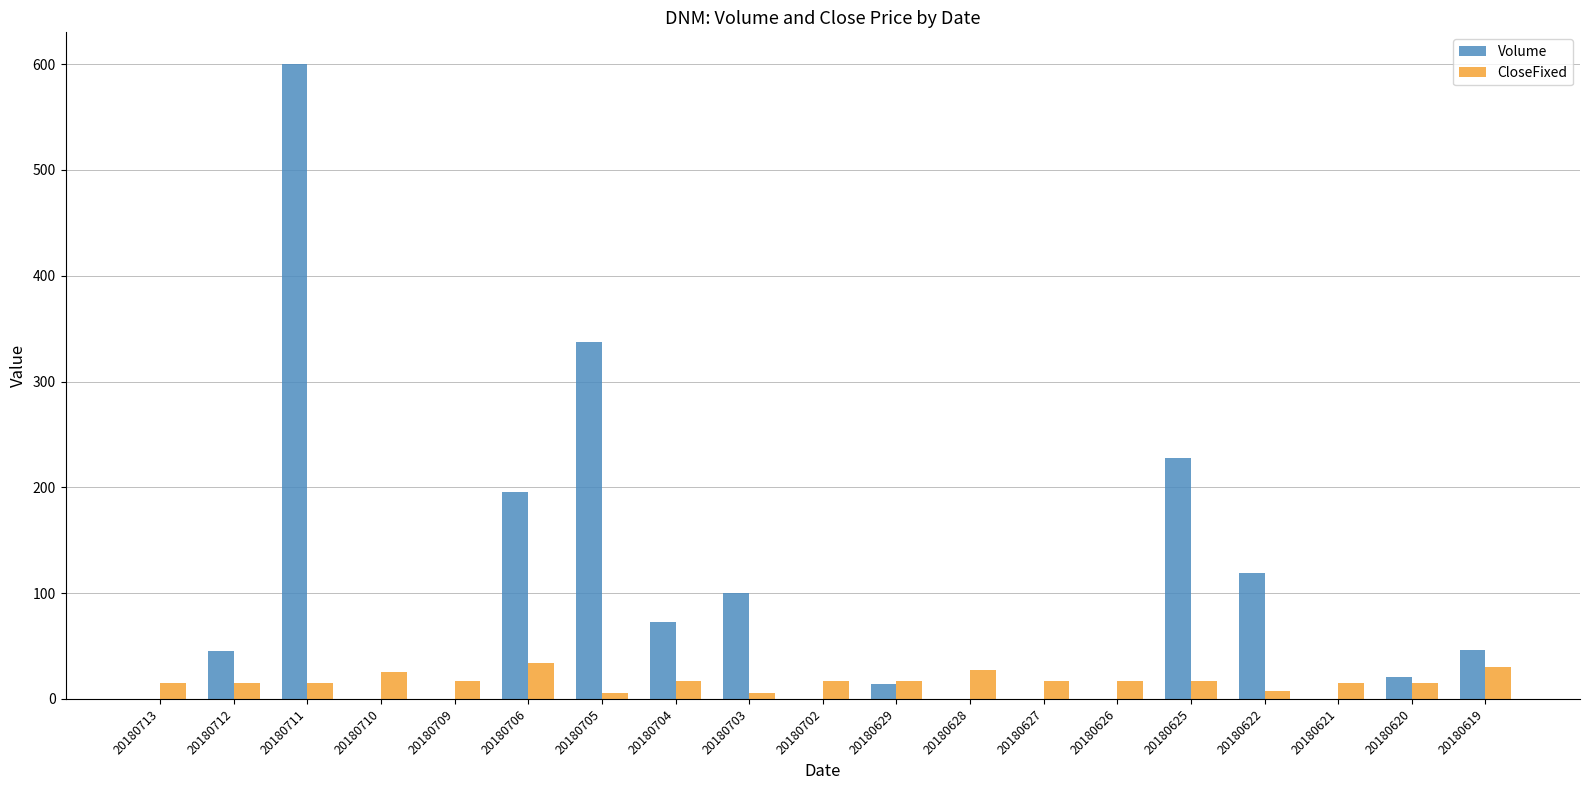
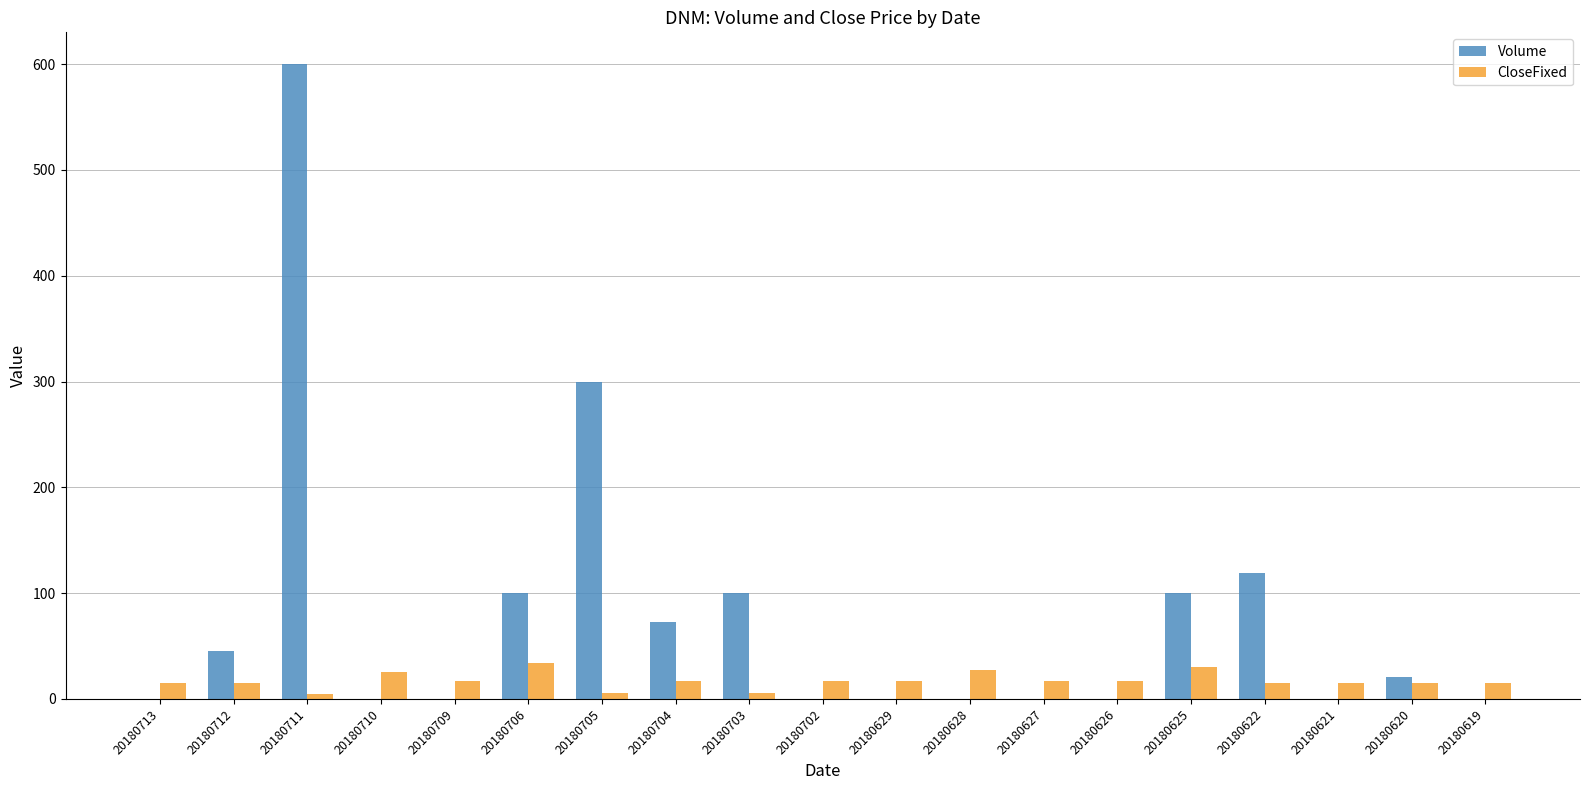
CloseFixed, 20180711: 15 -> 5
Volume, 20180706: 196 -> 100
Volume, 20180705: 337 -> 300
Volume, 20180629: 14 -> 0
Volume, 20180625: 228 -> 100
CloseFixed, 20180625: 17 -> 30
CloseFixed, 20180622: 7 -> 15
Volume, 20180619: 46 -> 0
CloseFixed, 20180619: 31 -> 15
